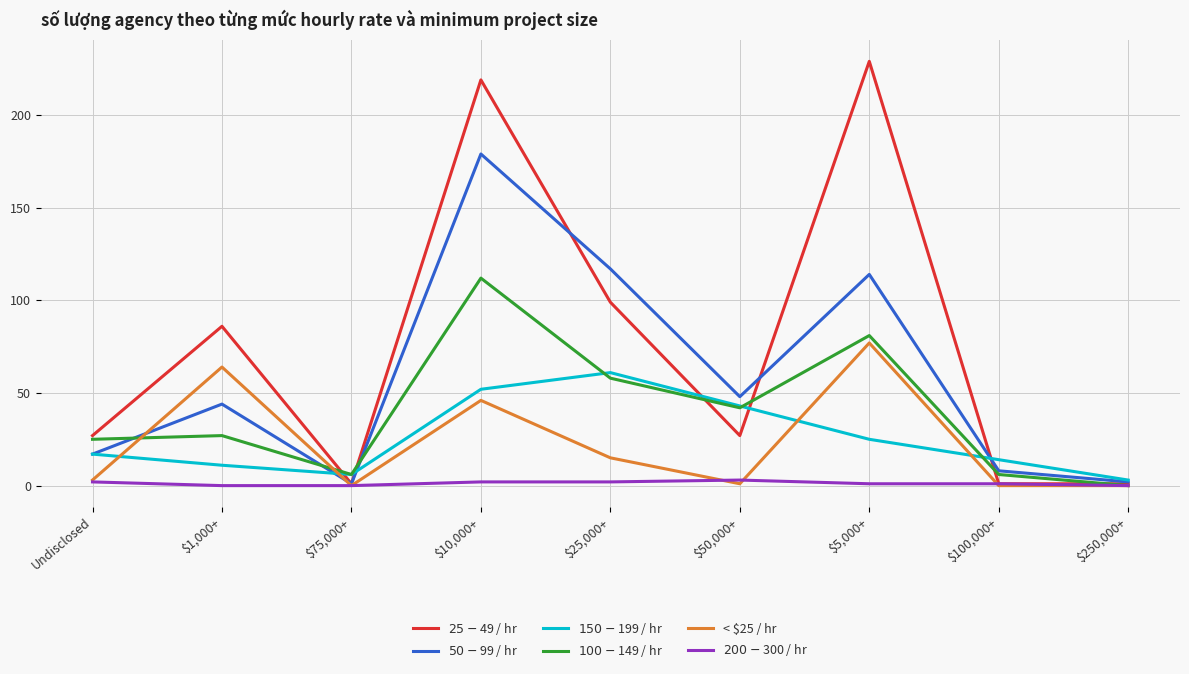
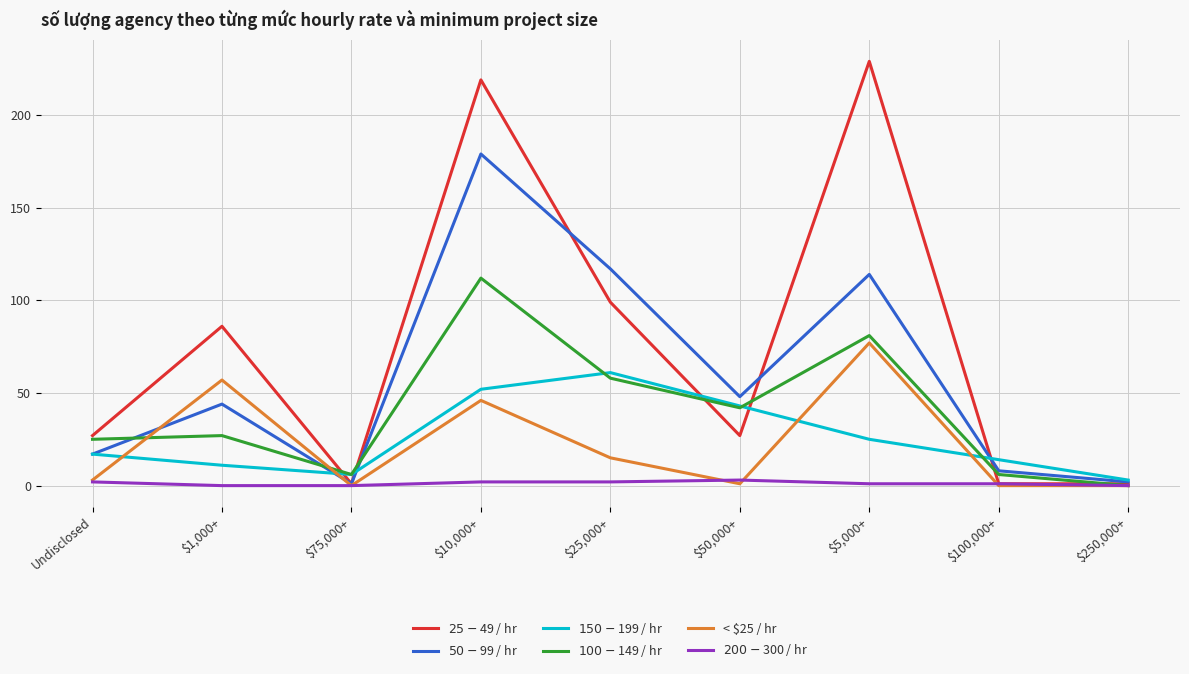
< $25 / hr, $1,000+: 64 -> 57
